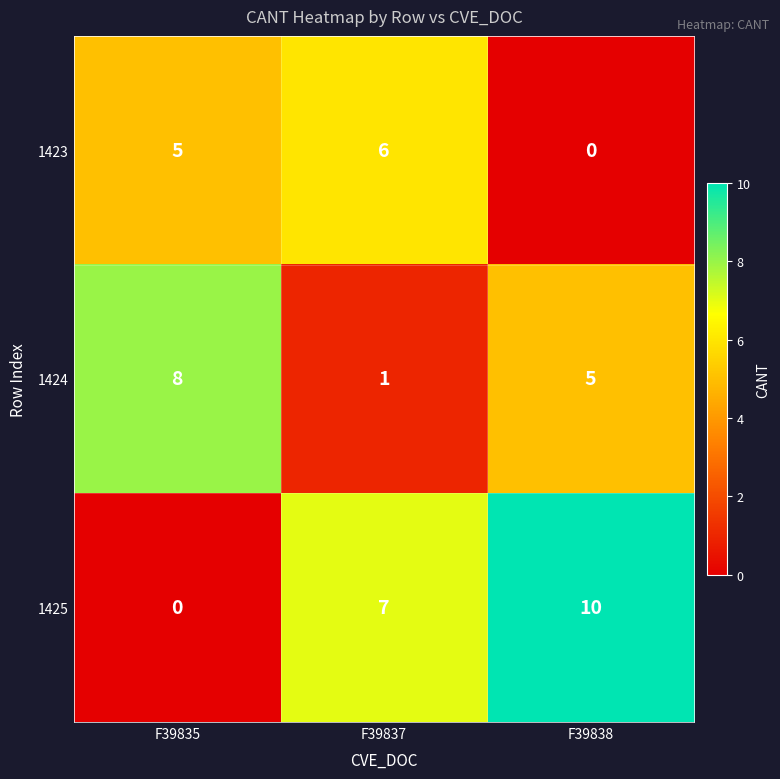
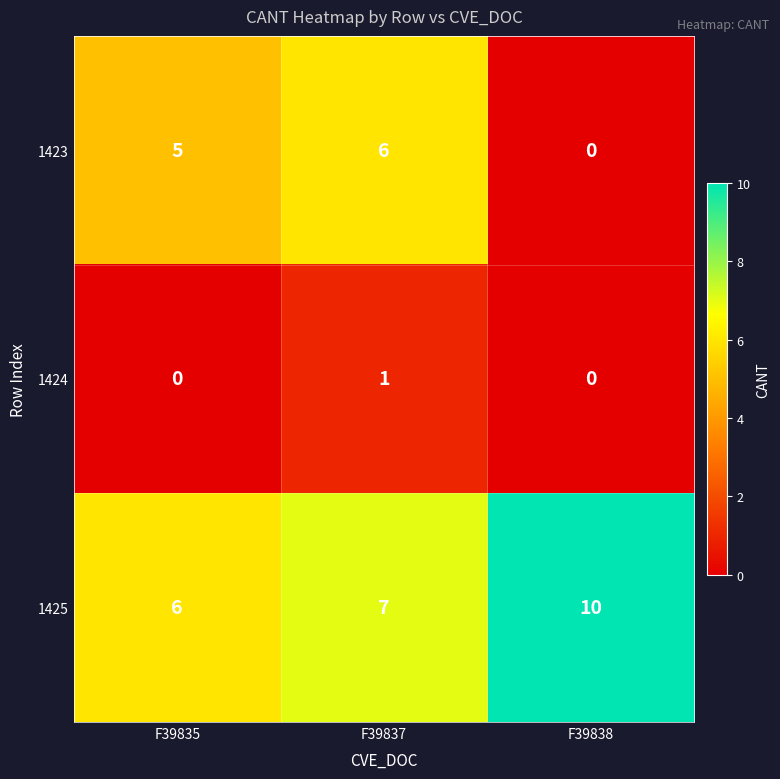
1424, F39835: 8 -> 0
1424, F39838: 5 -> 0
1425, F39835: 0 -> 6
